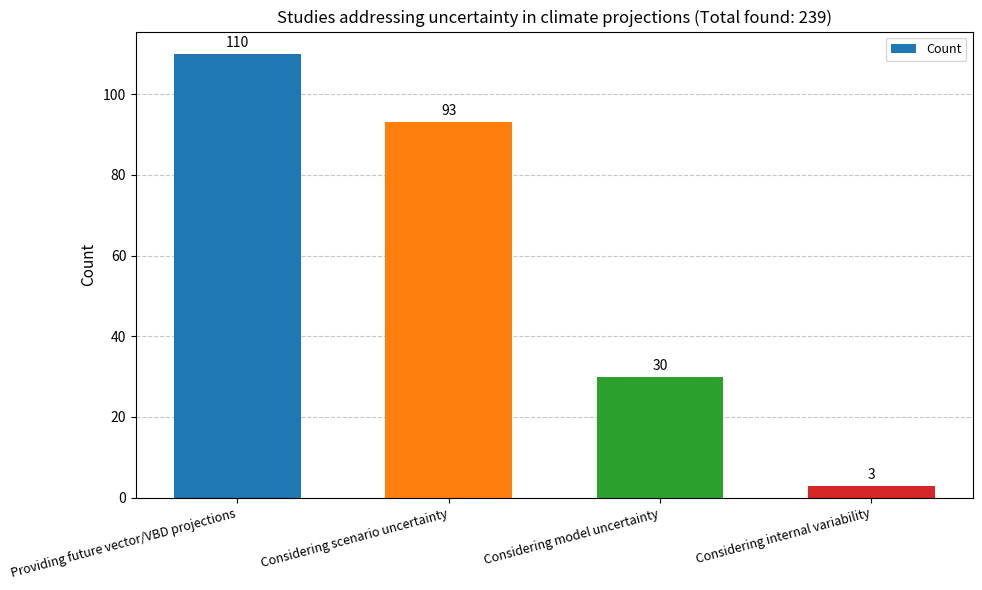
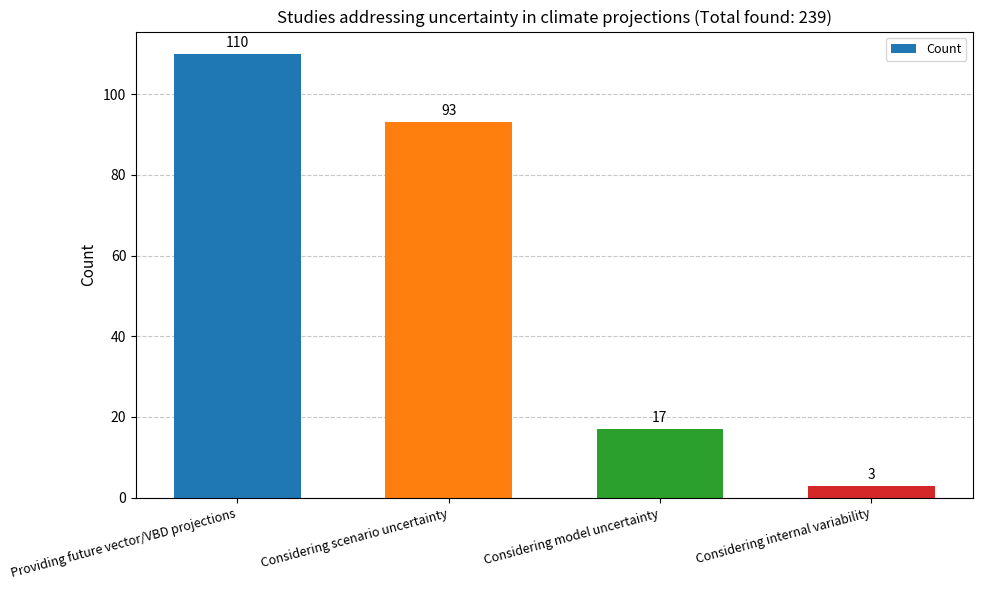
Considering model uncertainty: 30 -> 17
